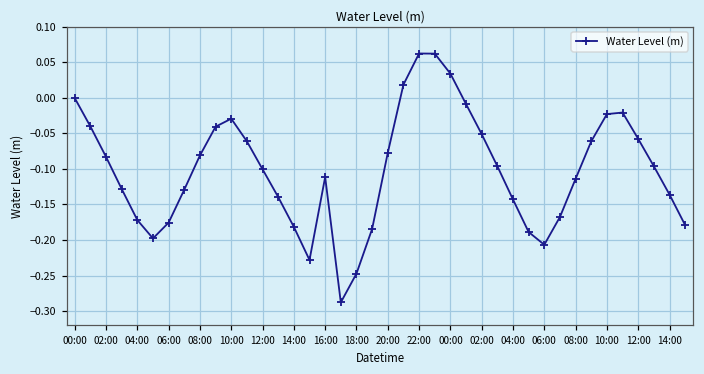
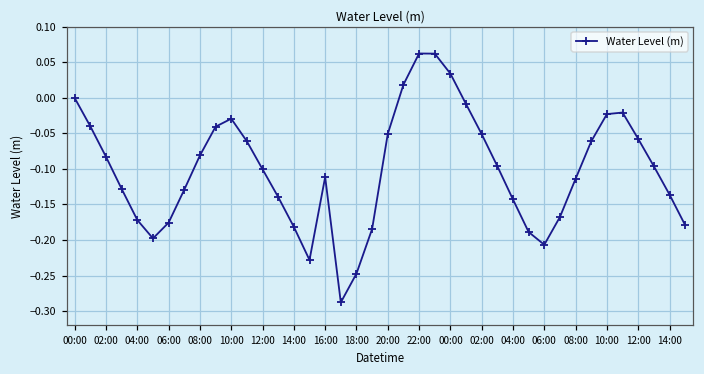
20:00: -0.08 -> -0.05
